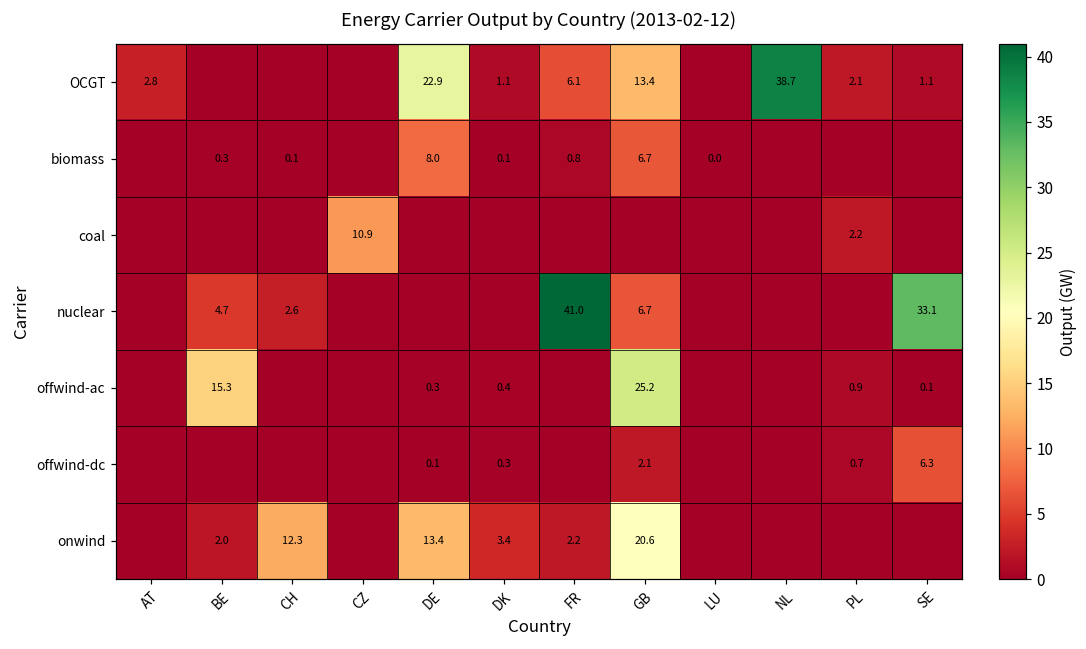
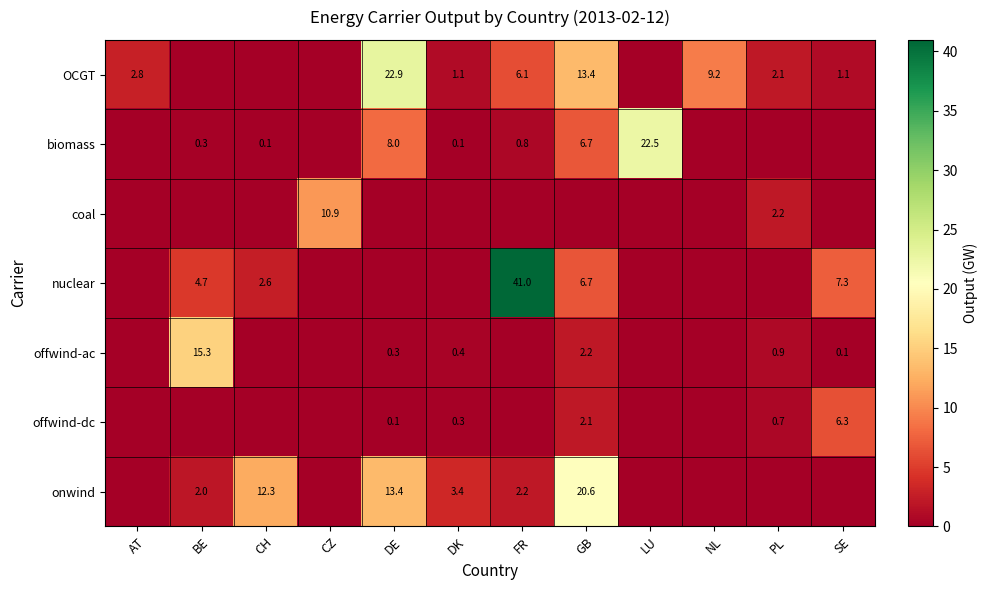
OCGT, NL: 38.7 -> 9.2
biomass, LU: 0.0 -> 22.5
nuclear, SE: 33.1 -> 7.3
offwind-ac, GB: 25.2 -> 2.2
